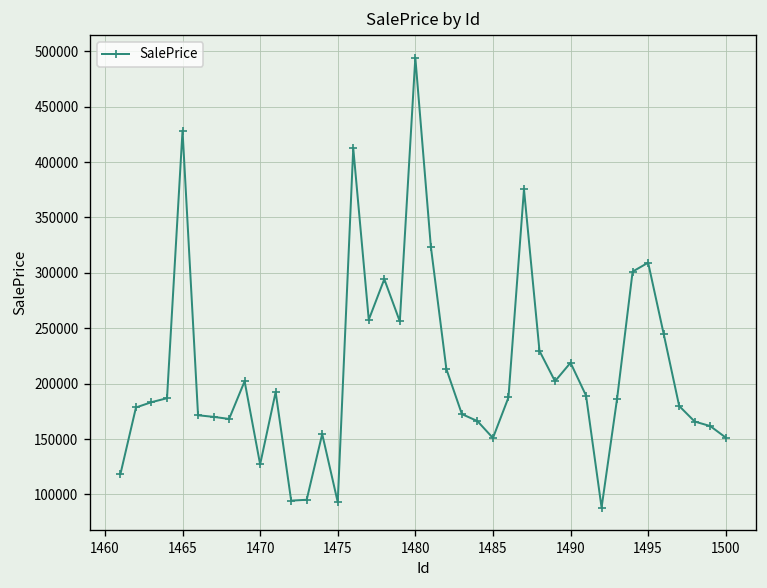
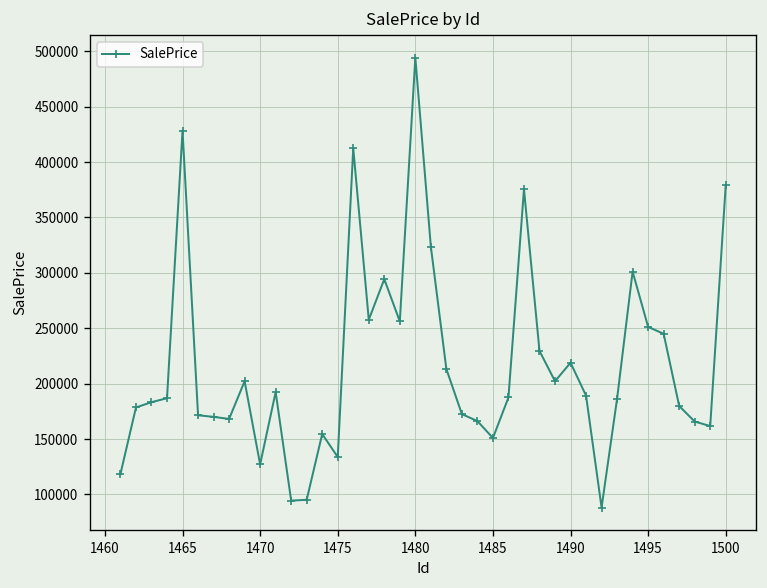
1475: 90000 -> 130000
1495: 310000 -> 250000
1500: 150000 -> 380000
